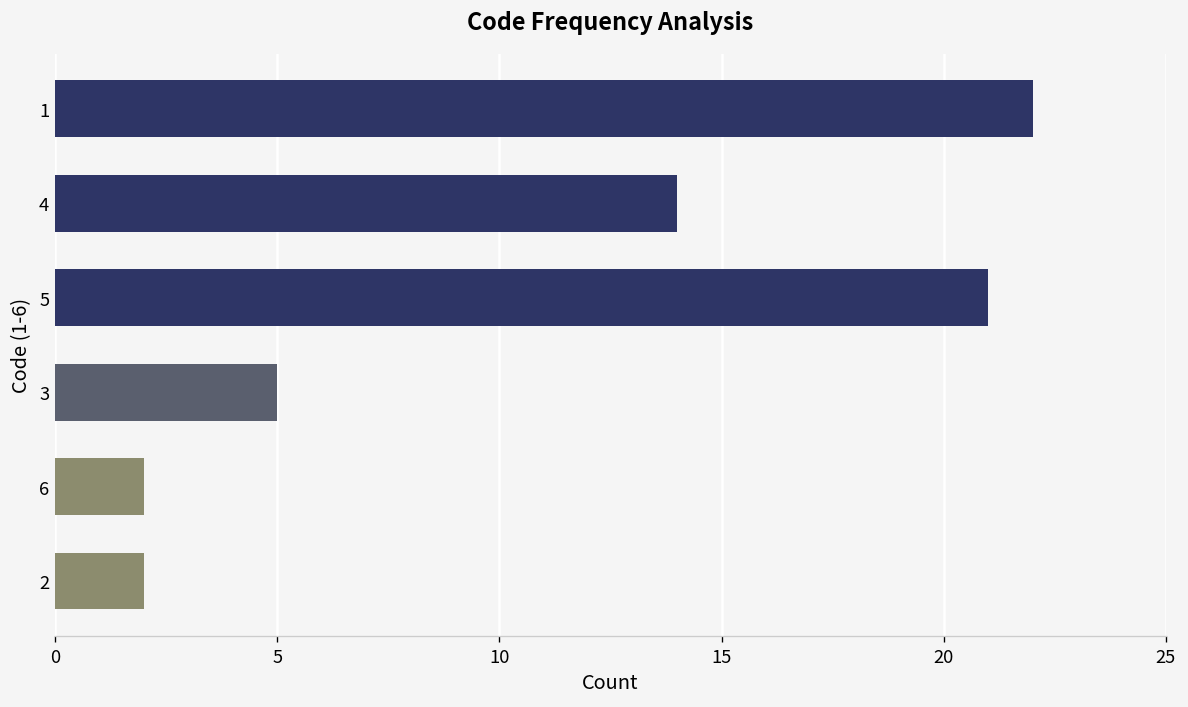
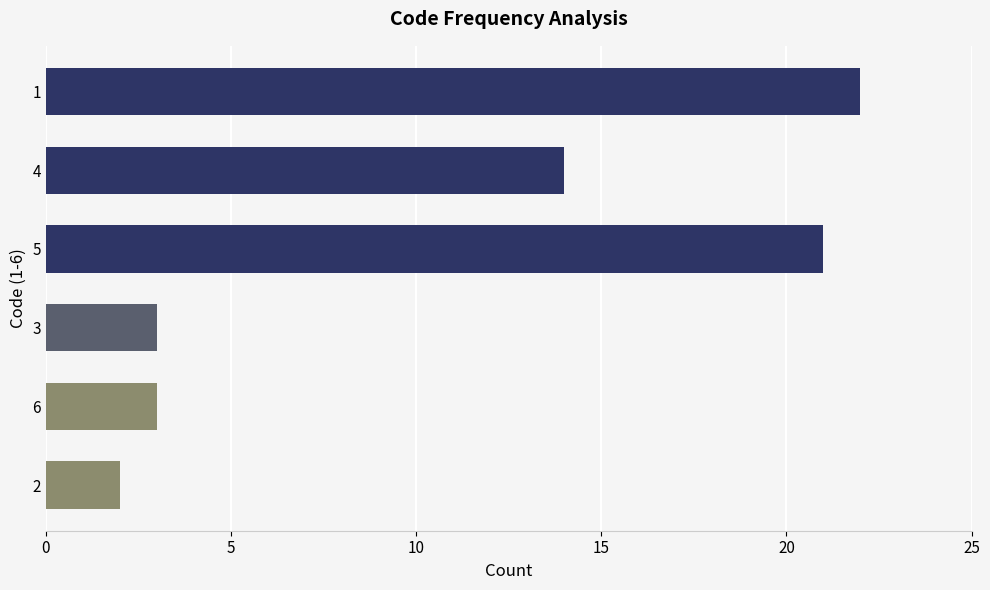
3: 5 -> 3
6: 2 -> 3
